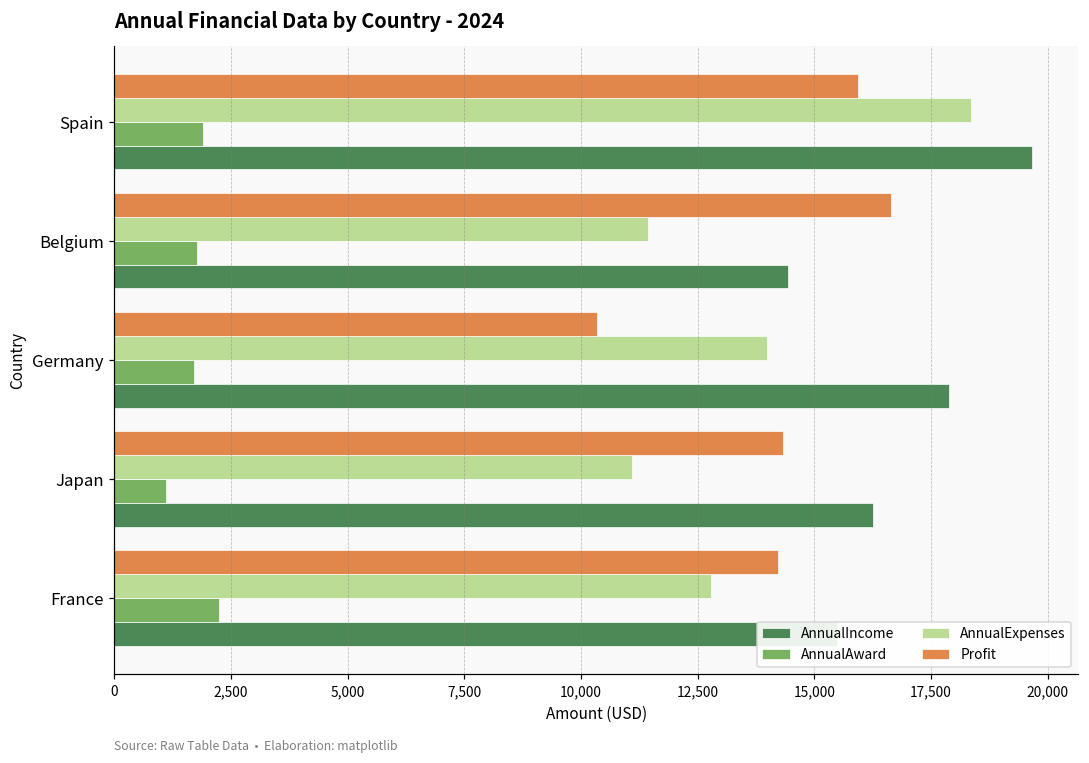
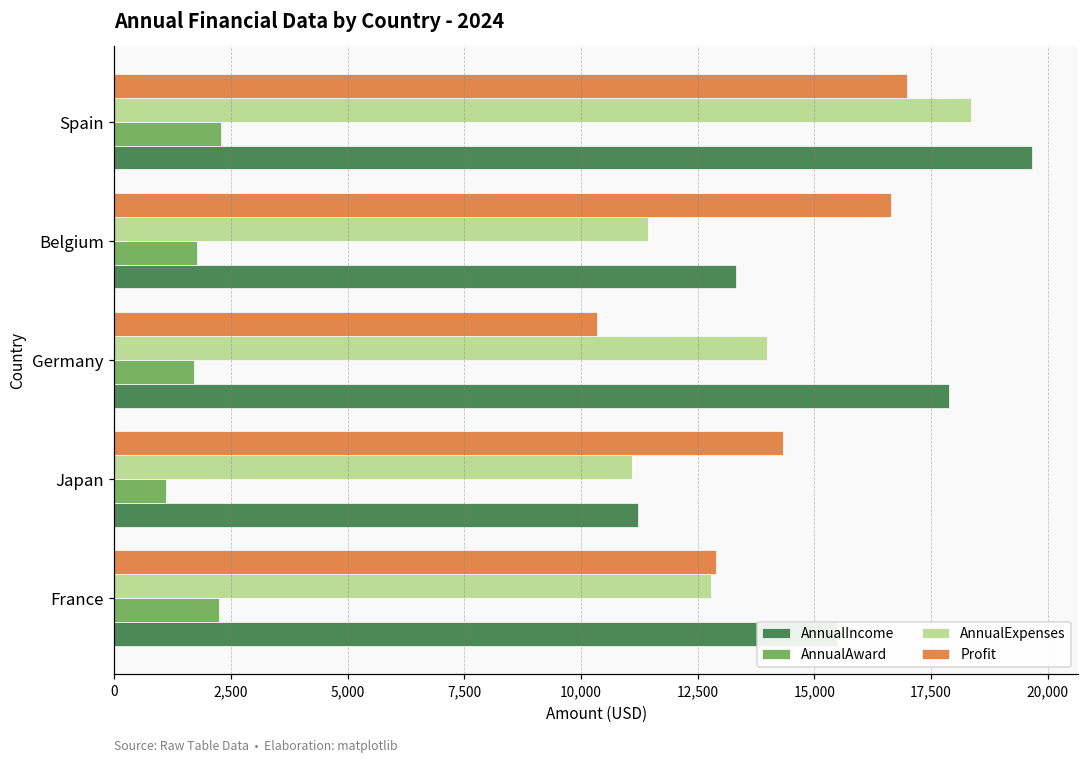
Profit, Spain: 15,900 -> 17,000
AnnualAward, Spain: 1,900 -> 2,300
AnnualIncome, Belgium: 14,400 -> 13,300
AnnualIncome, Japan: 16,300 -> 11,200
Profit, France: 14,200 -> 12,900
